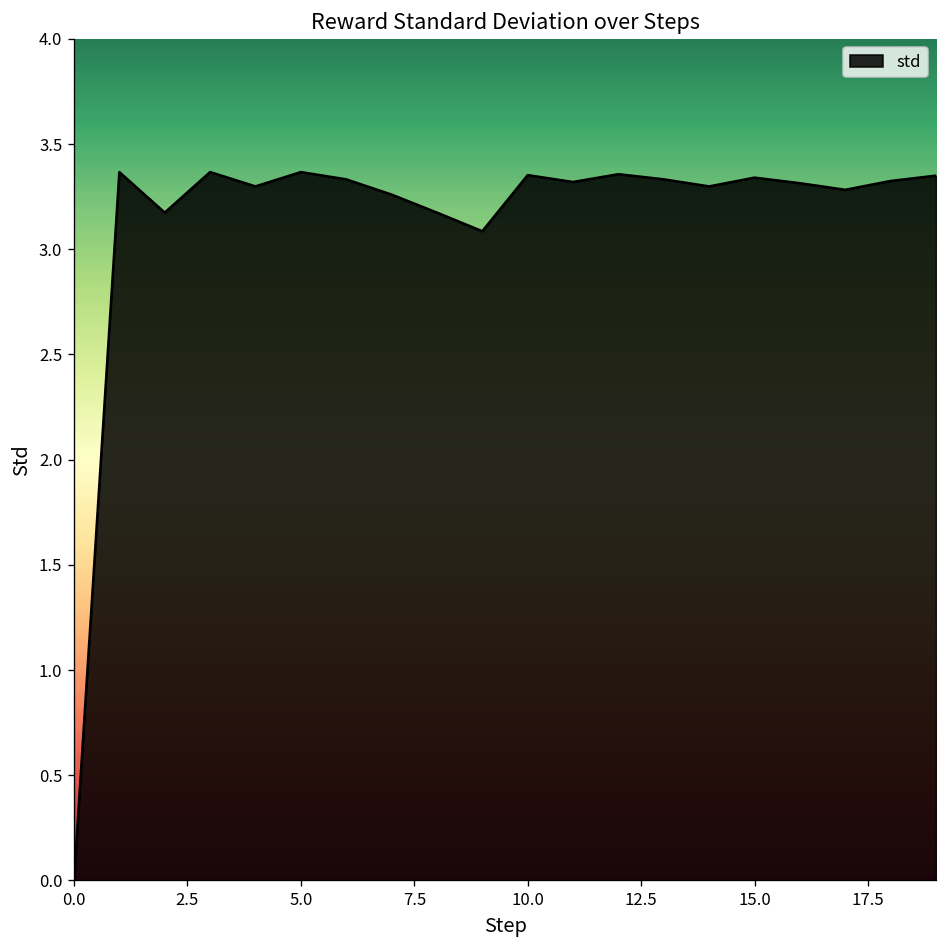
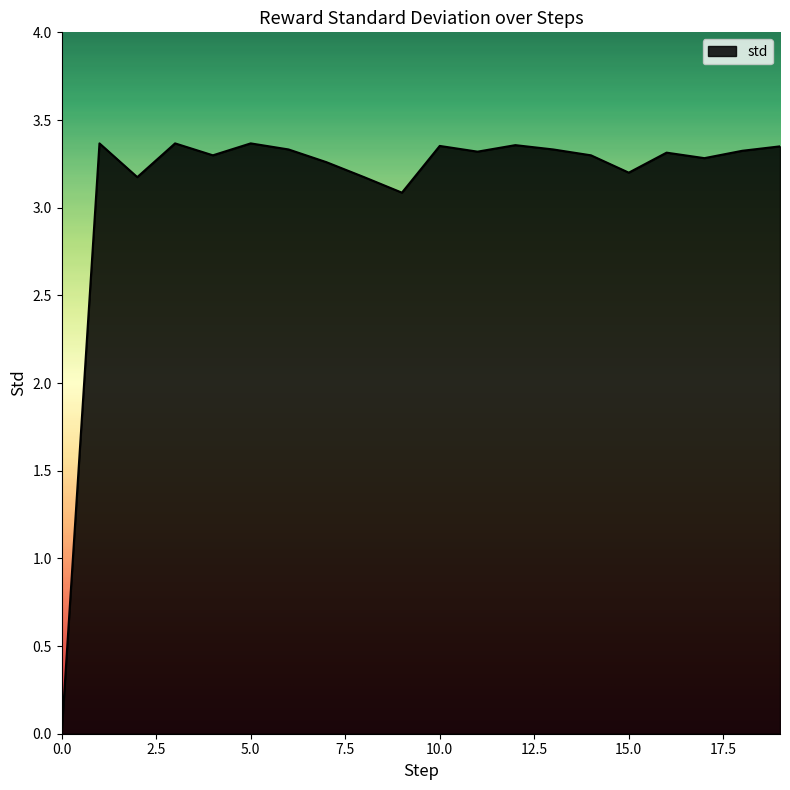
15.0: 3.34 -> 3.20
